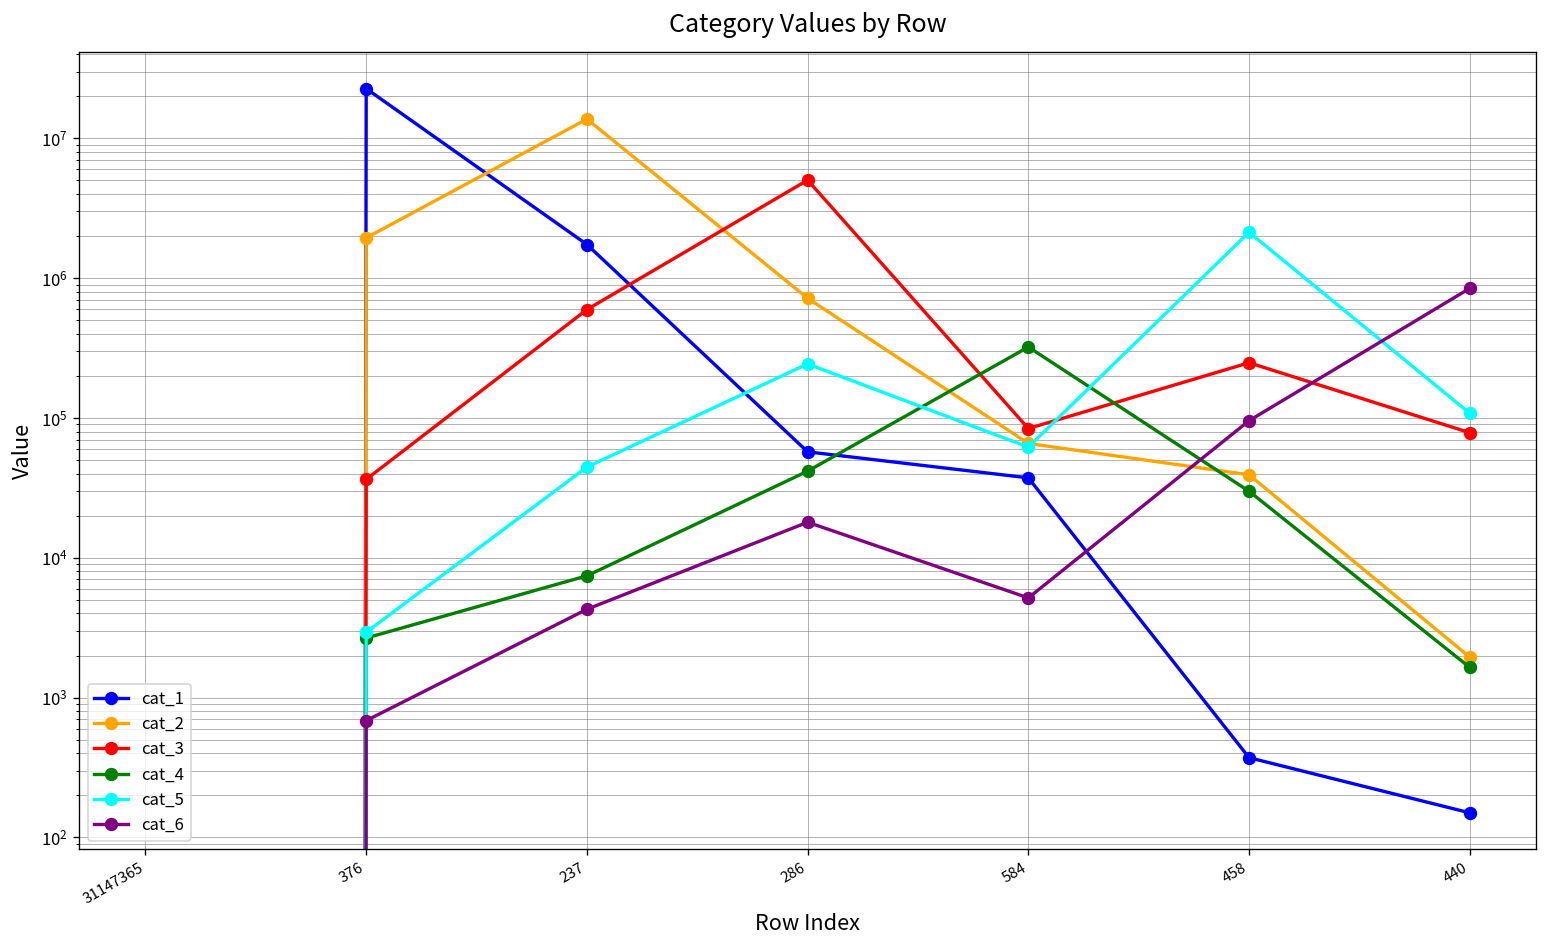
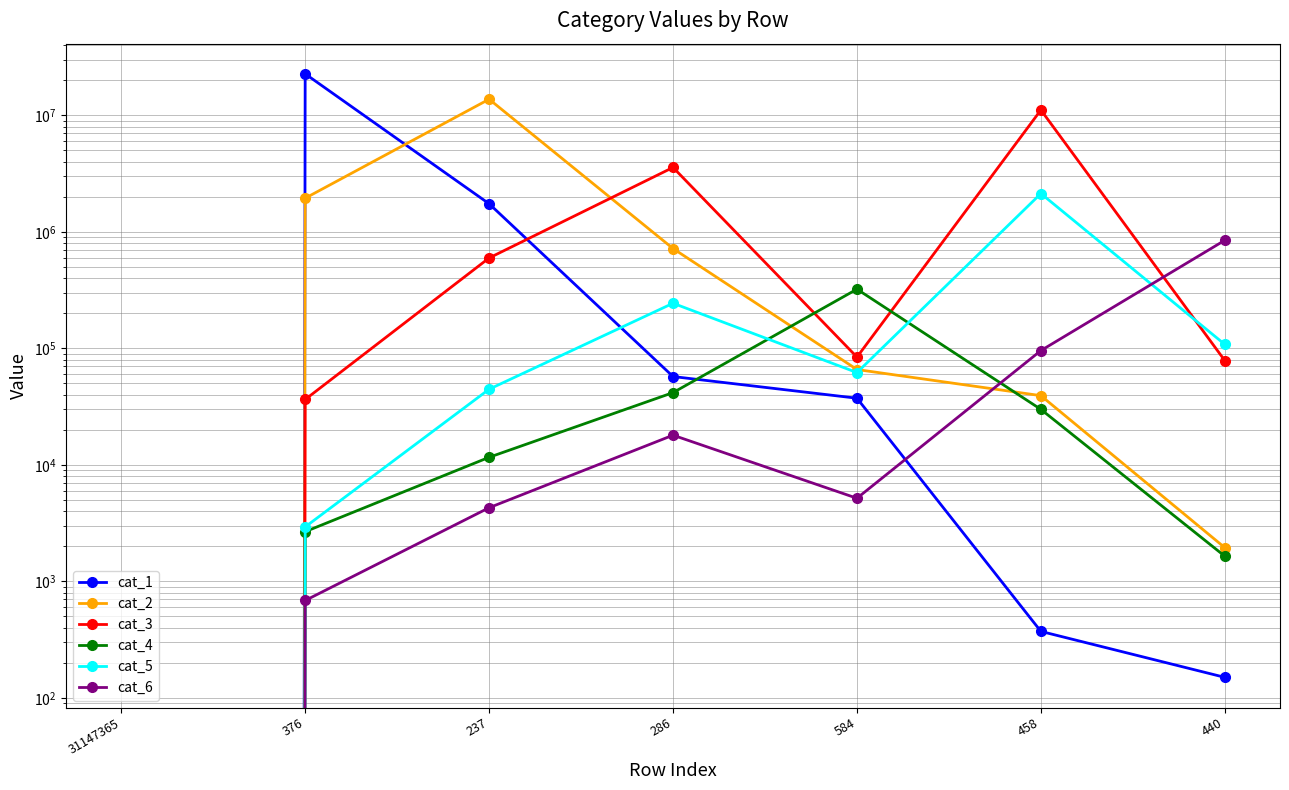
cat_4, 237: 7000 -> 12000
cat_3, 286: 5000000 -> 3600000
cat_3, 458: 250000 -> 11000000
